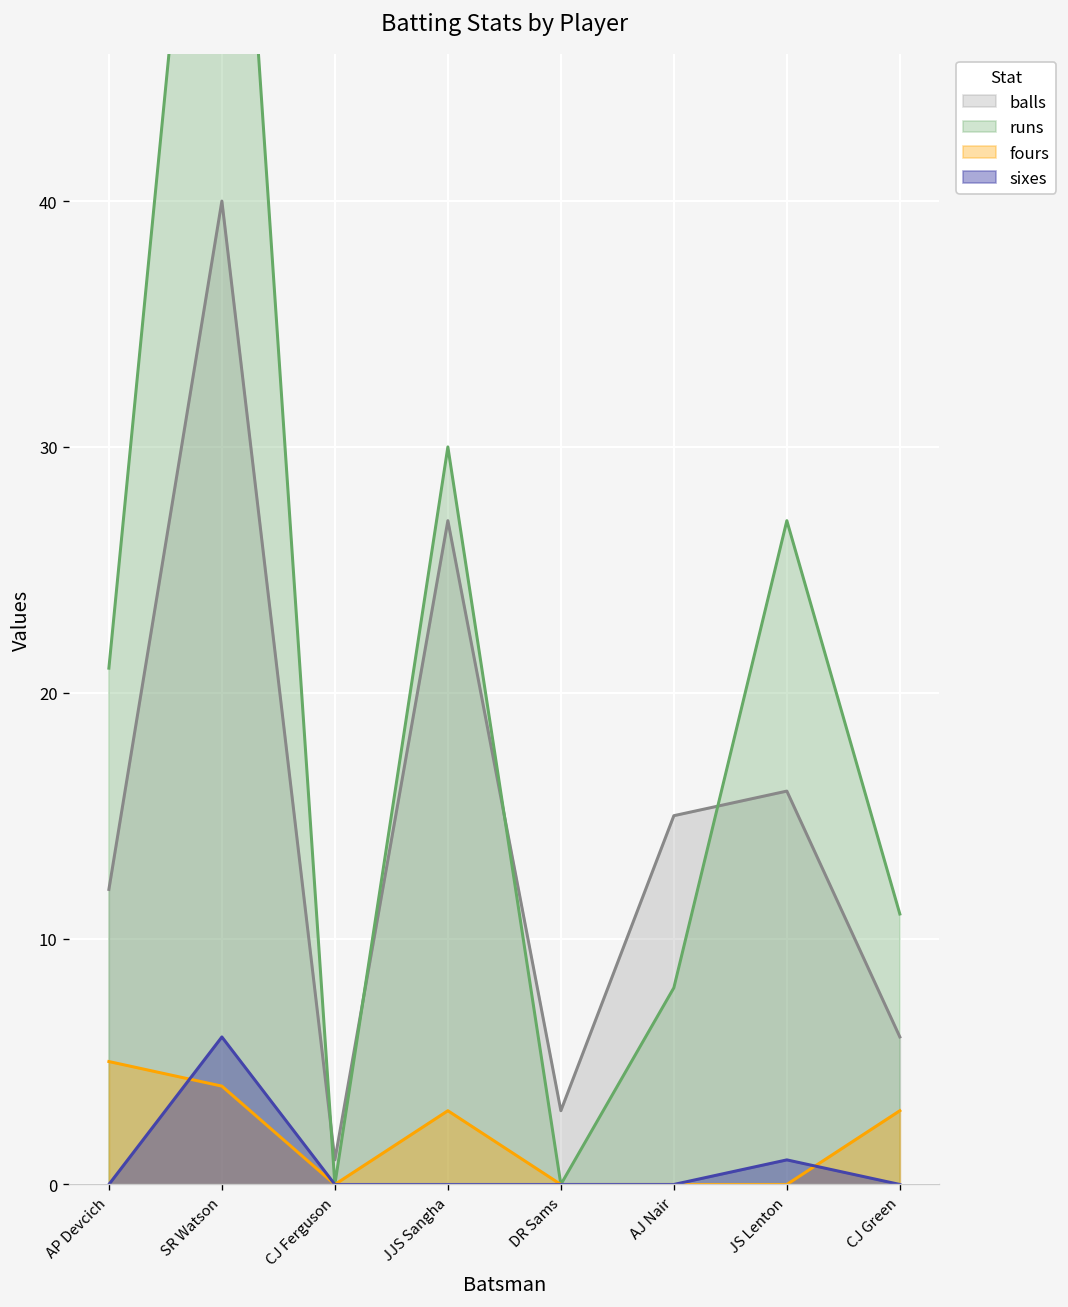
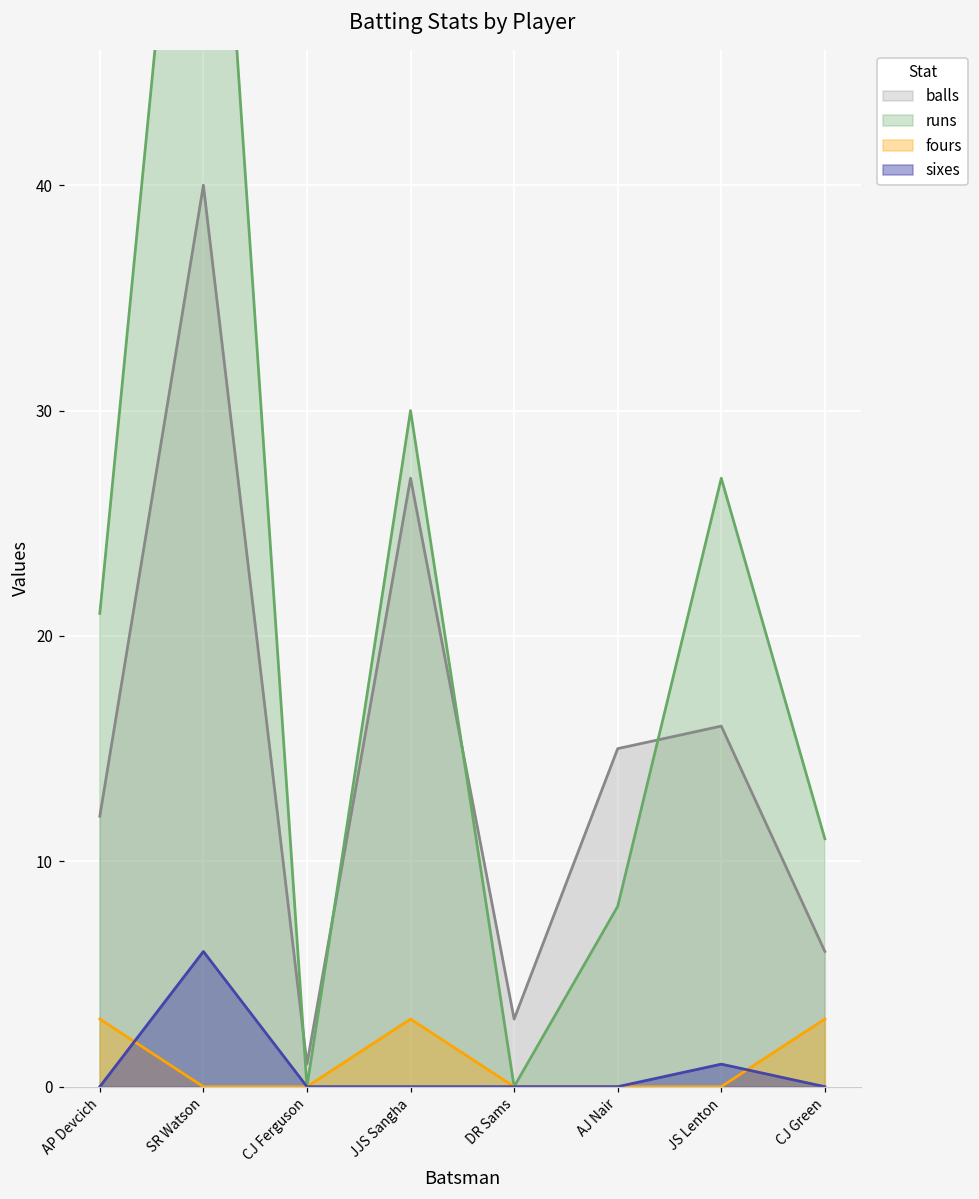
fours, AP Devcich: 5 -> 3
fours, SR Watson: 4 -> 0
